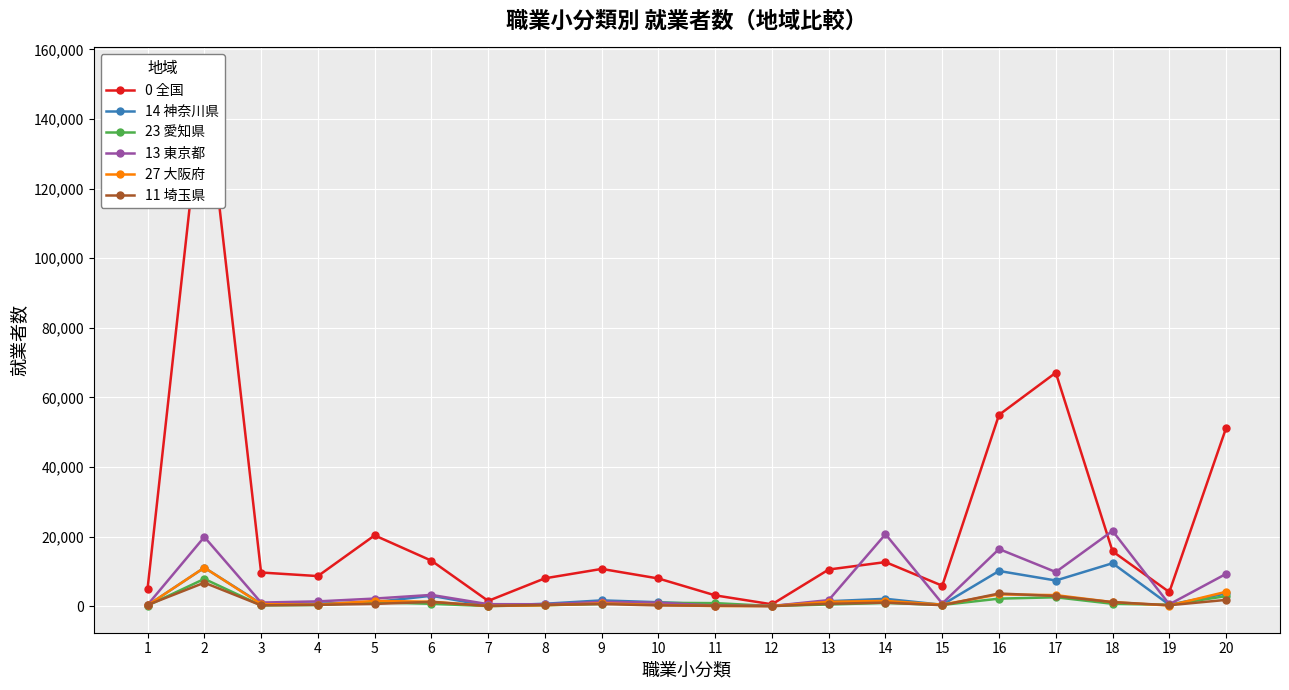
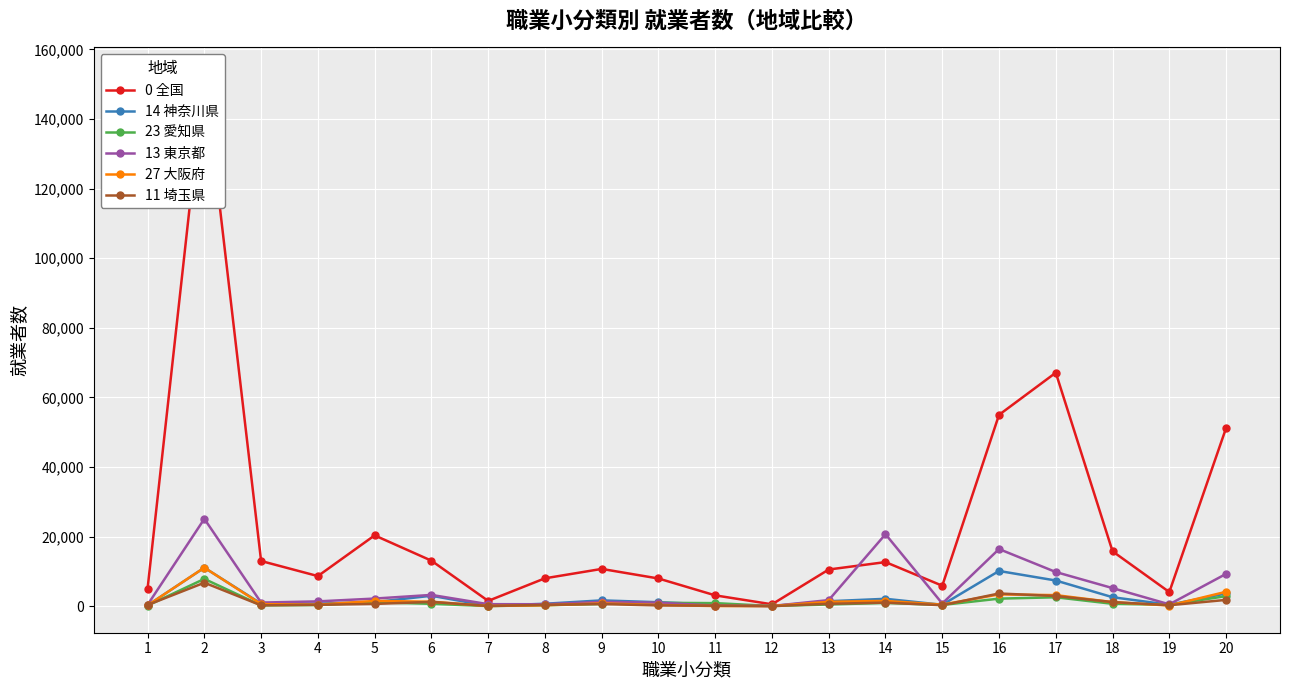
13 東京都, 2: 20,000 -> 25,000
0 全国, 3: 10,000 -> 13,000
14 神奈川県, 18: 12,000 -> 3,000
13 東京都, 18: 22,000 -> 5,000
